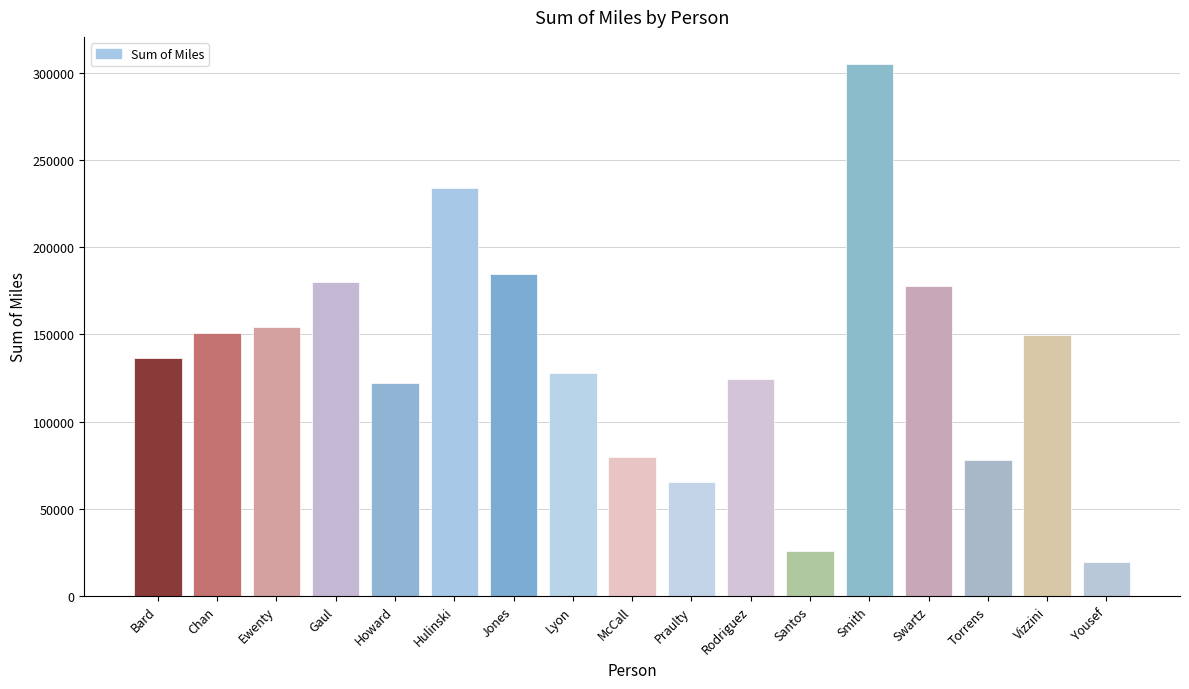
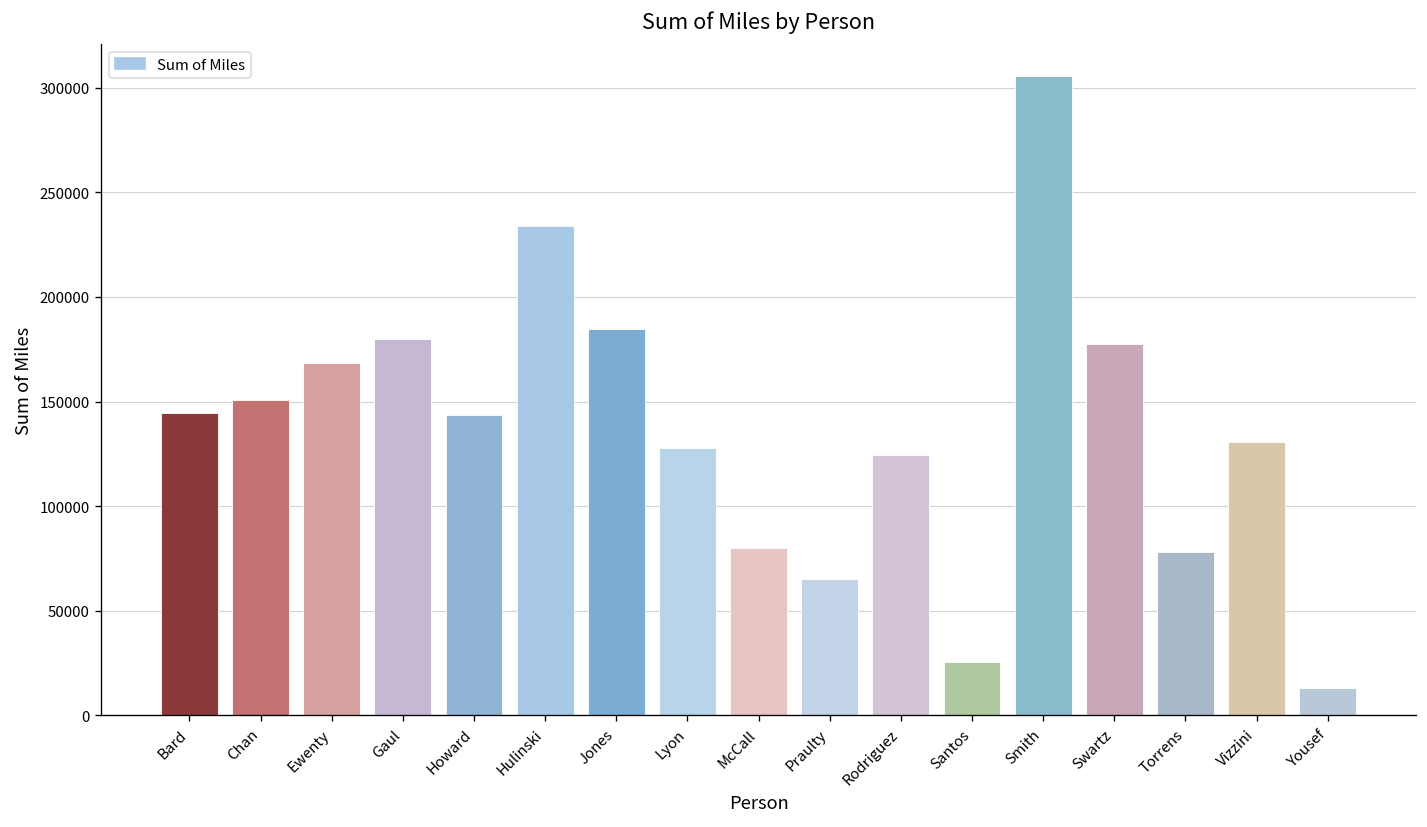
Bard: 137000 -> 145000
Ewenty: 154000 -> 169000
Howard: 122000 -> 144000
Vizzini: 150000 -> 131000
Yousef: 19000 -> 13000
